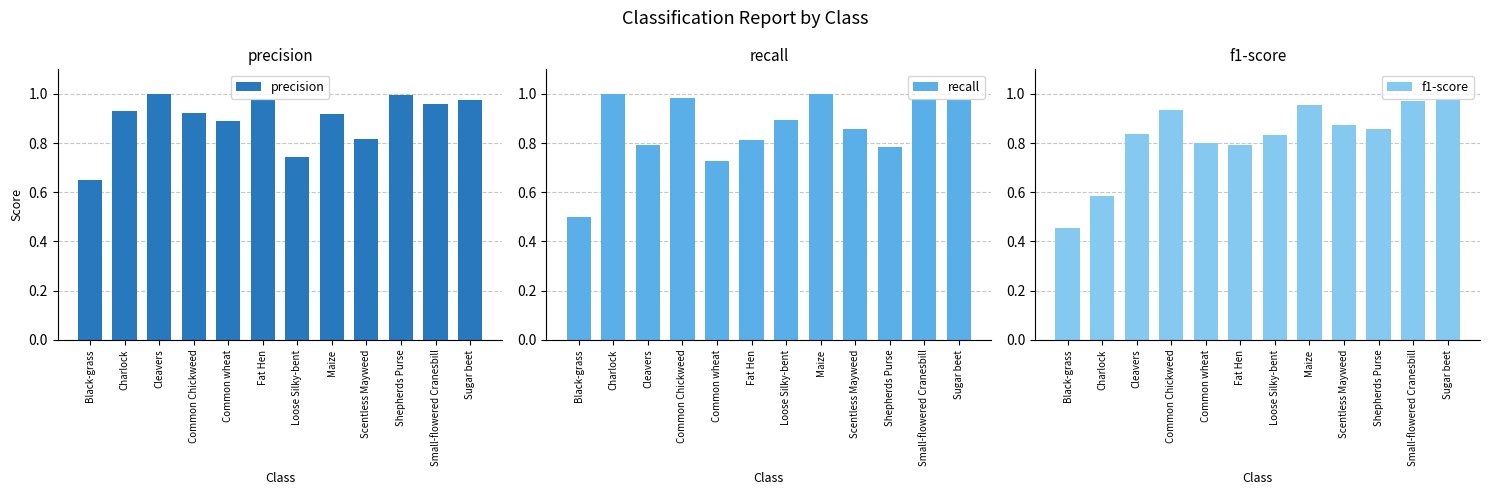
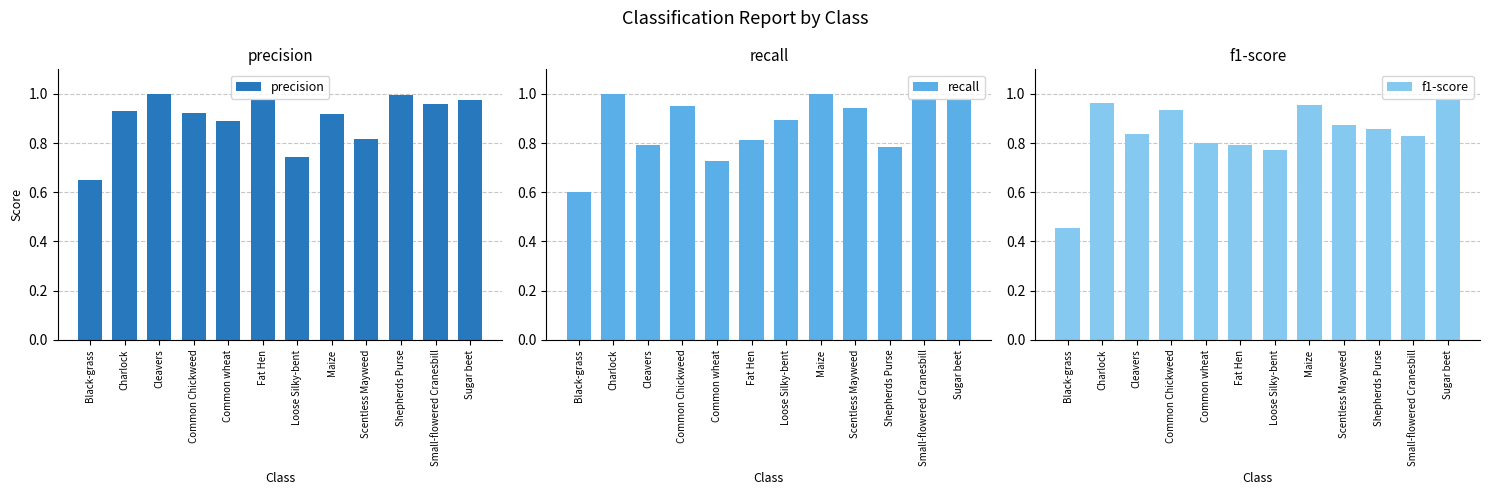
recall, Black-grass: 0.5 -> 0.6
recall, Common Chickweed: 0.99 -> 0.95
recall, Scentless Mayweed: 0.86 -> 0.94
f1-score, Charlock: 0.58 -> 0.96
f1-score, Loose Silky-bent: 0.83 -> 0.77
f1-score, Small-flowered Cranesbill: 0.97 -> 0.83
